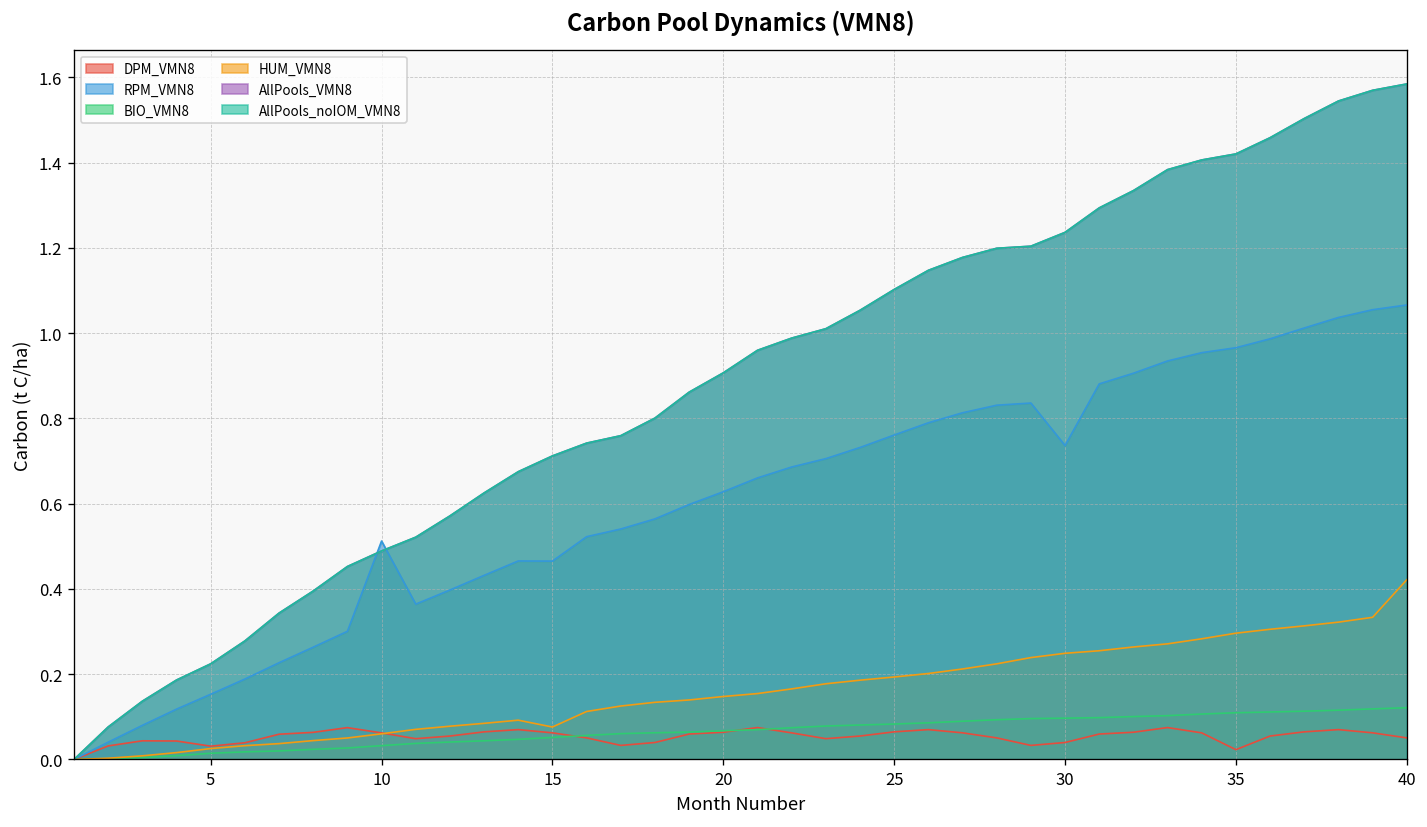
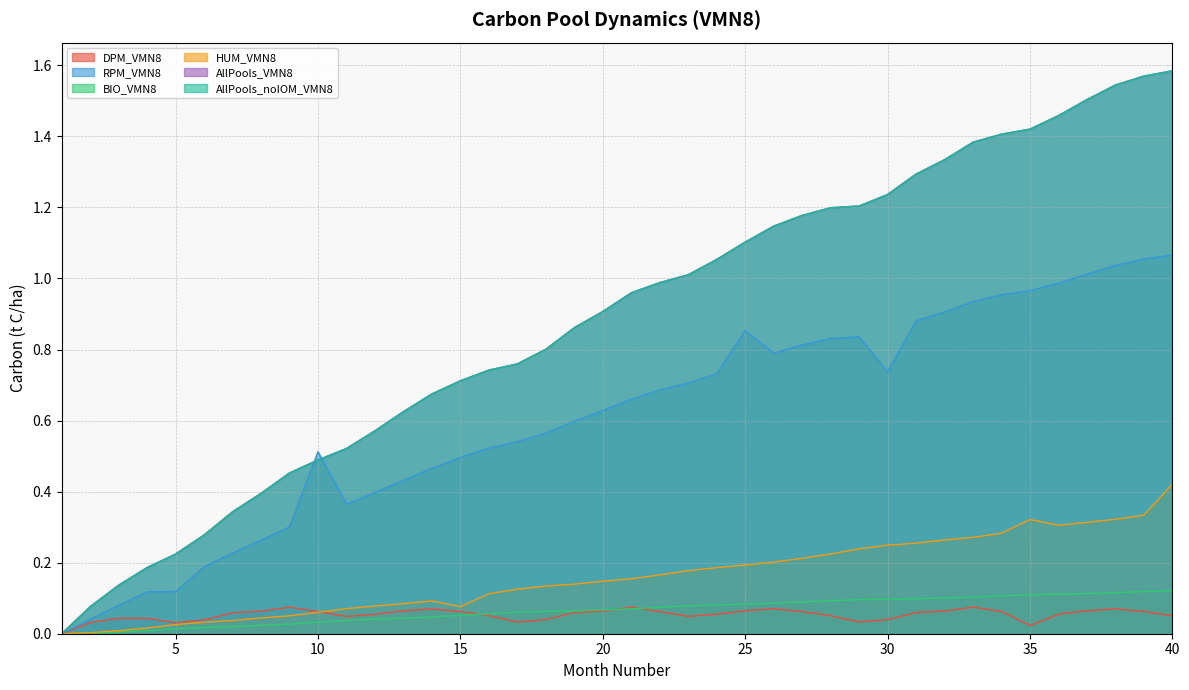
RPM_VMN8, 5: 0.15 -> 0.12
RPM_VMN8, 15: 0.47 -> 0.50
RPM_VMN8, 25: 0.76 -> 0.85
HUM_VMN8, 35: 0.30 -> 0.32
